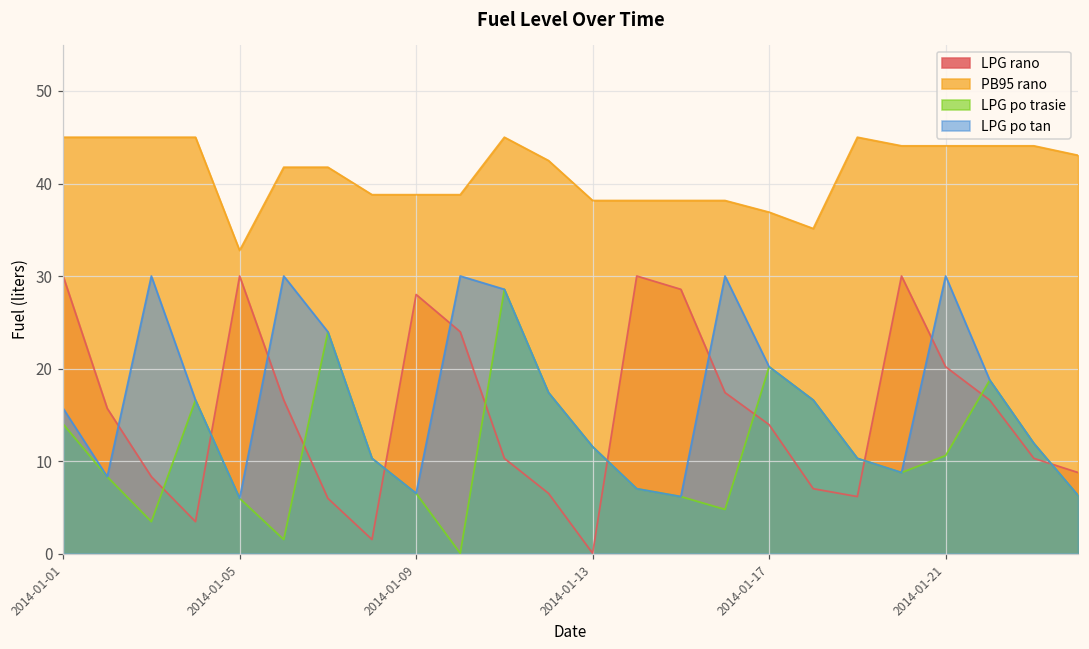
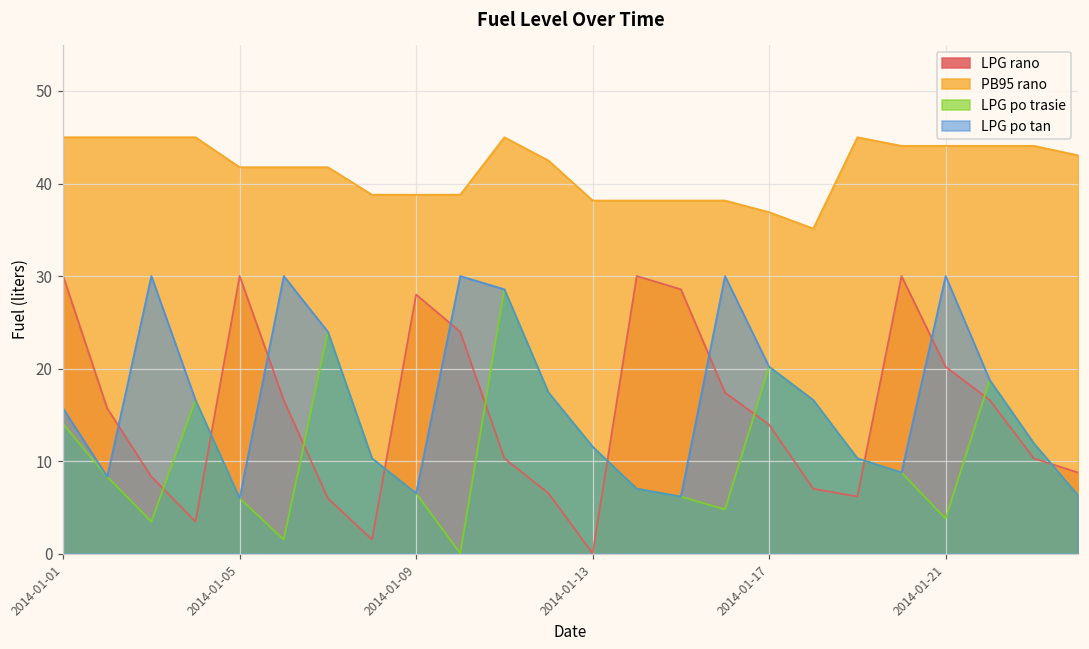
PB95 rano, 2014-01-05: 33 -> 42
LPG po trasie, 2014-01-21: 11 -> 4
